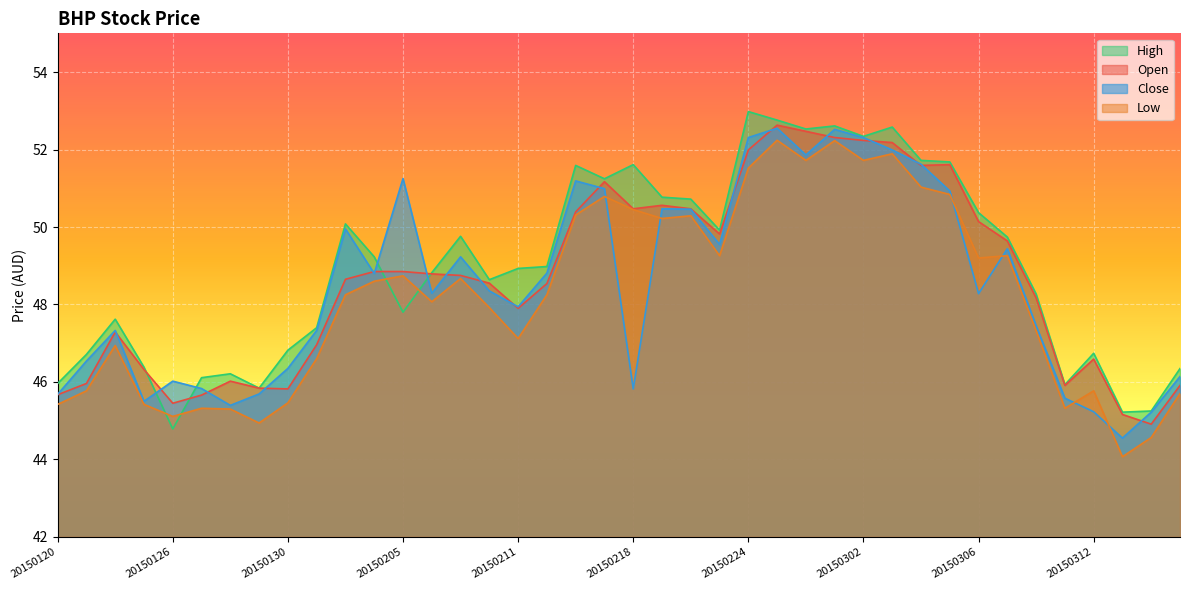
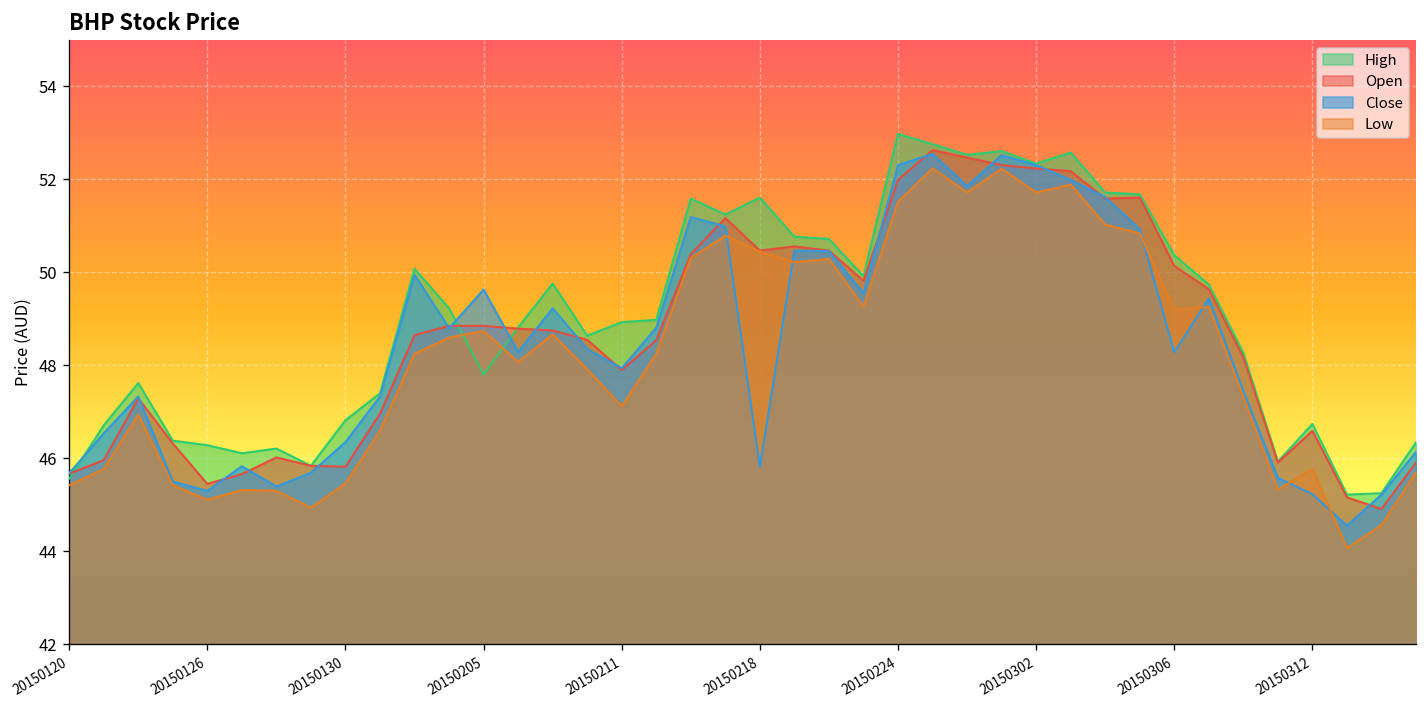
High, 20150120: 46.0 -> 45.6
High, 20150126: 44.8 -> 46.3
Close, 20150126: 46.0 -> 45.3
Close, 20150205: 51.3 -> 49.6
